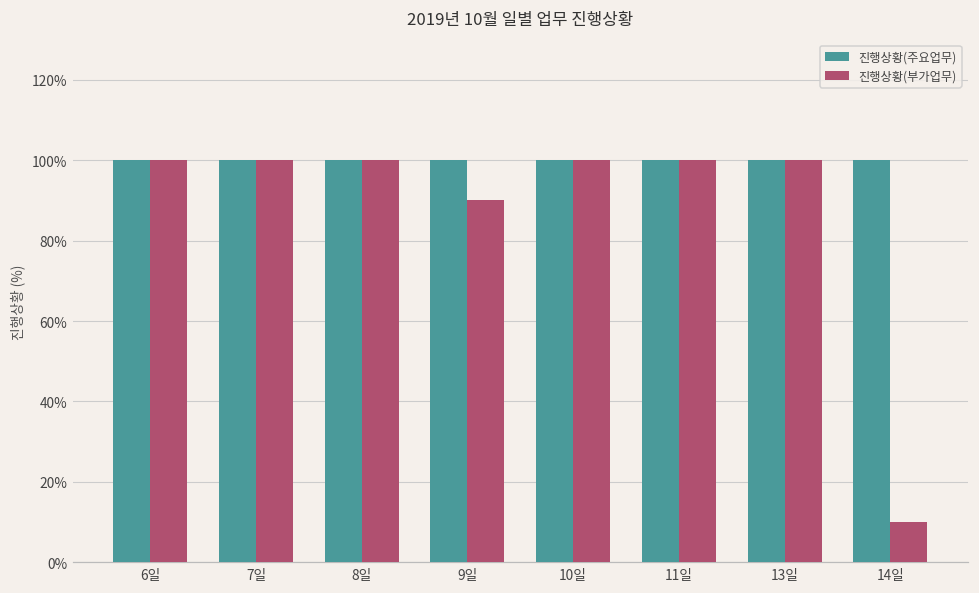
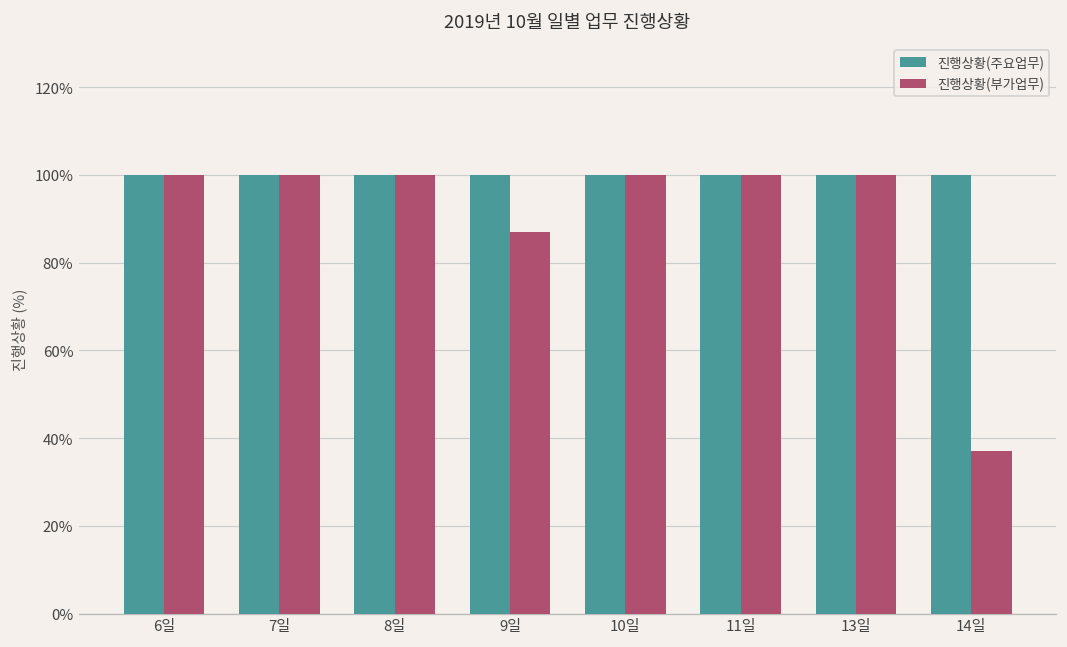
진행상황(부가업무), 9일: 90% -> 87%
진행상황(부가업무), 14일: 10% -> 37%
